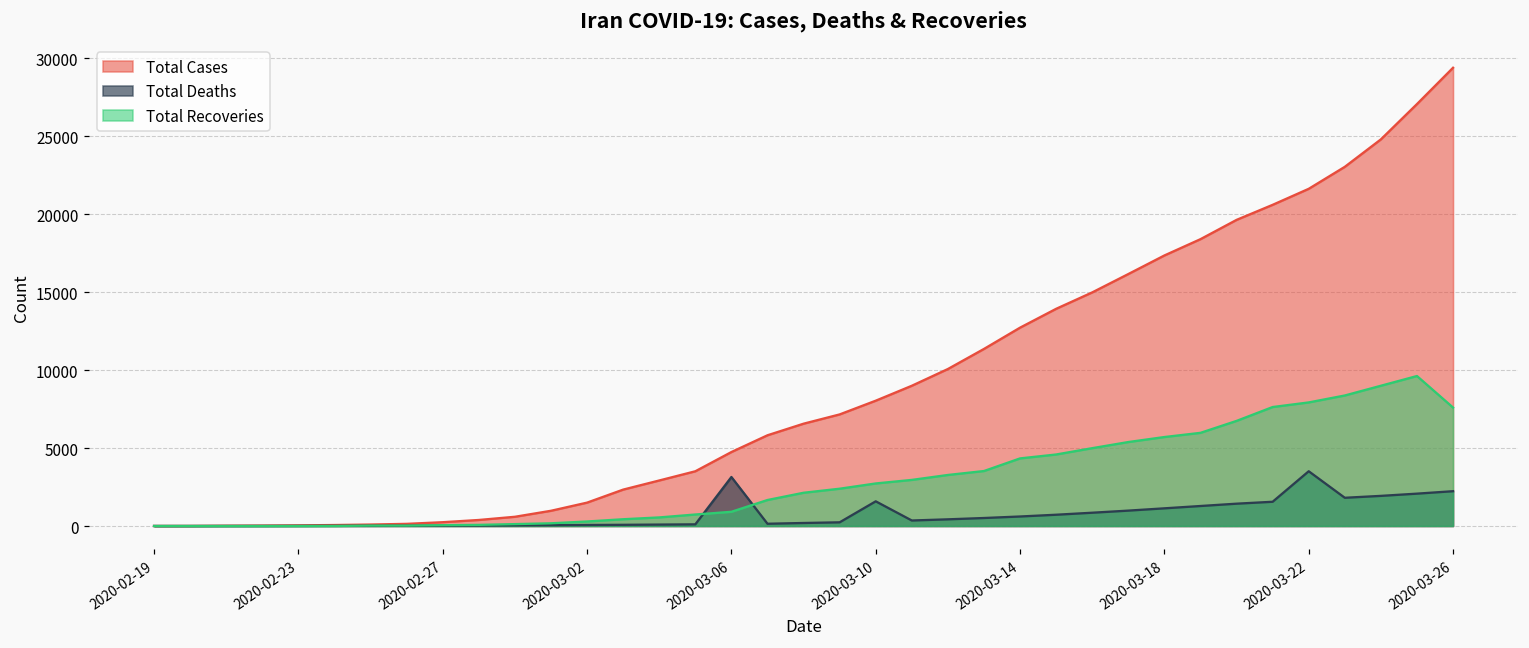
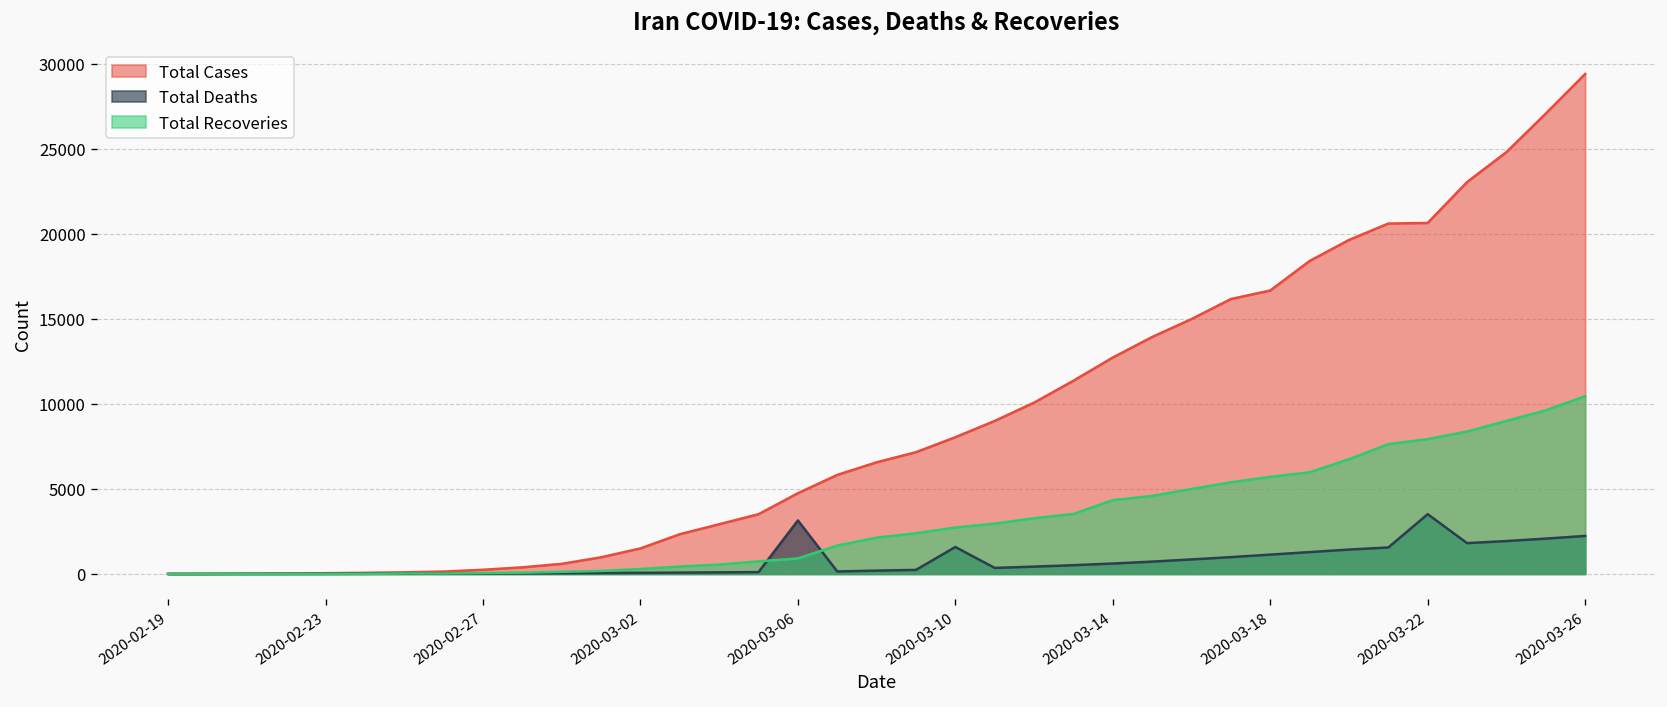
Total Cases, 2020-03-18: 17400 -> 16700
Total Cases, 2020-03-22: 21600 -> 20600
Total Recoveries, 2020-03-26: 7600 -> 10500
